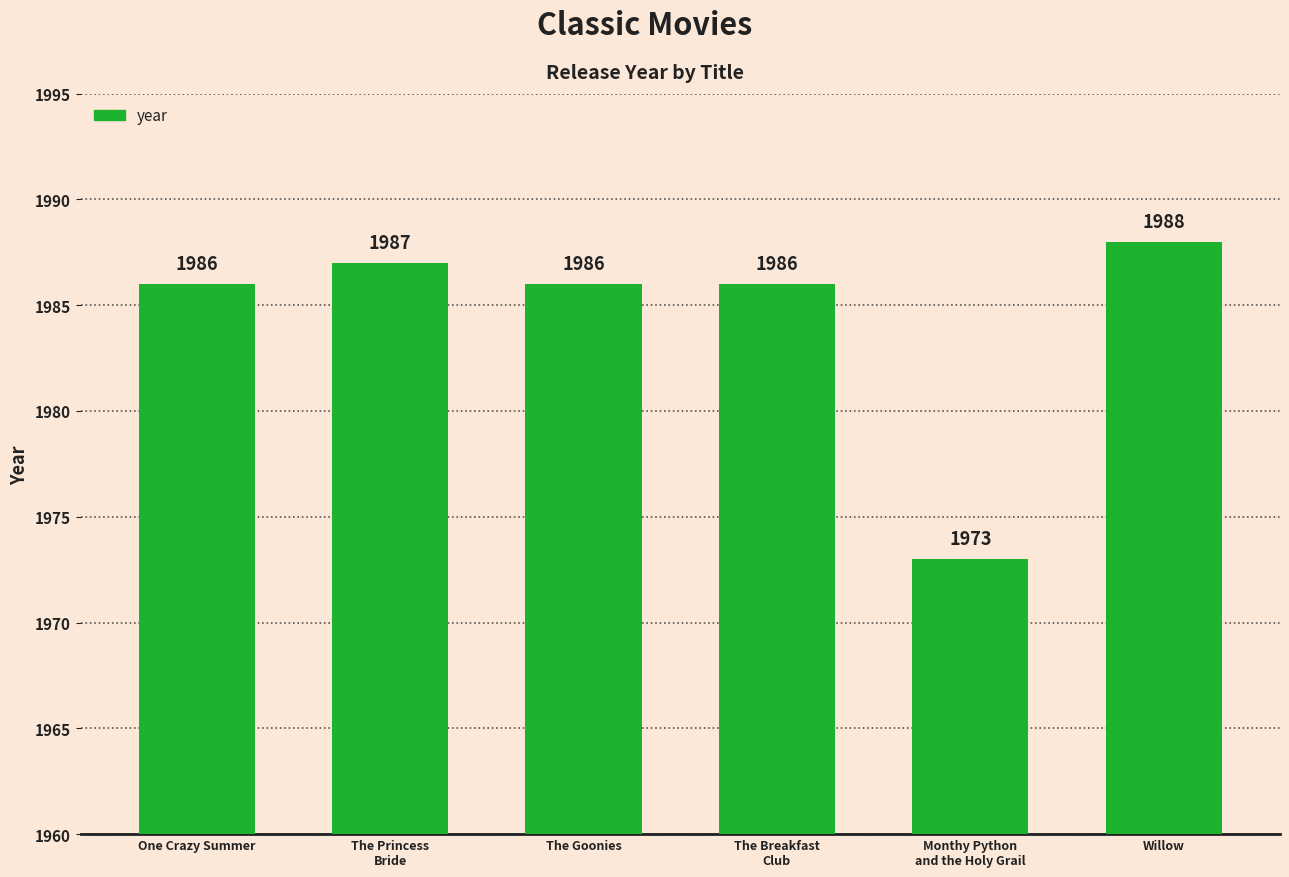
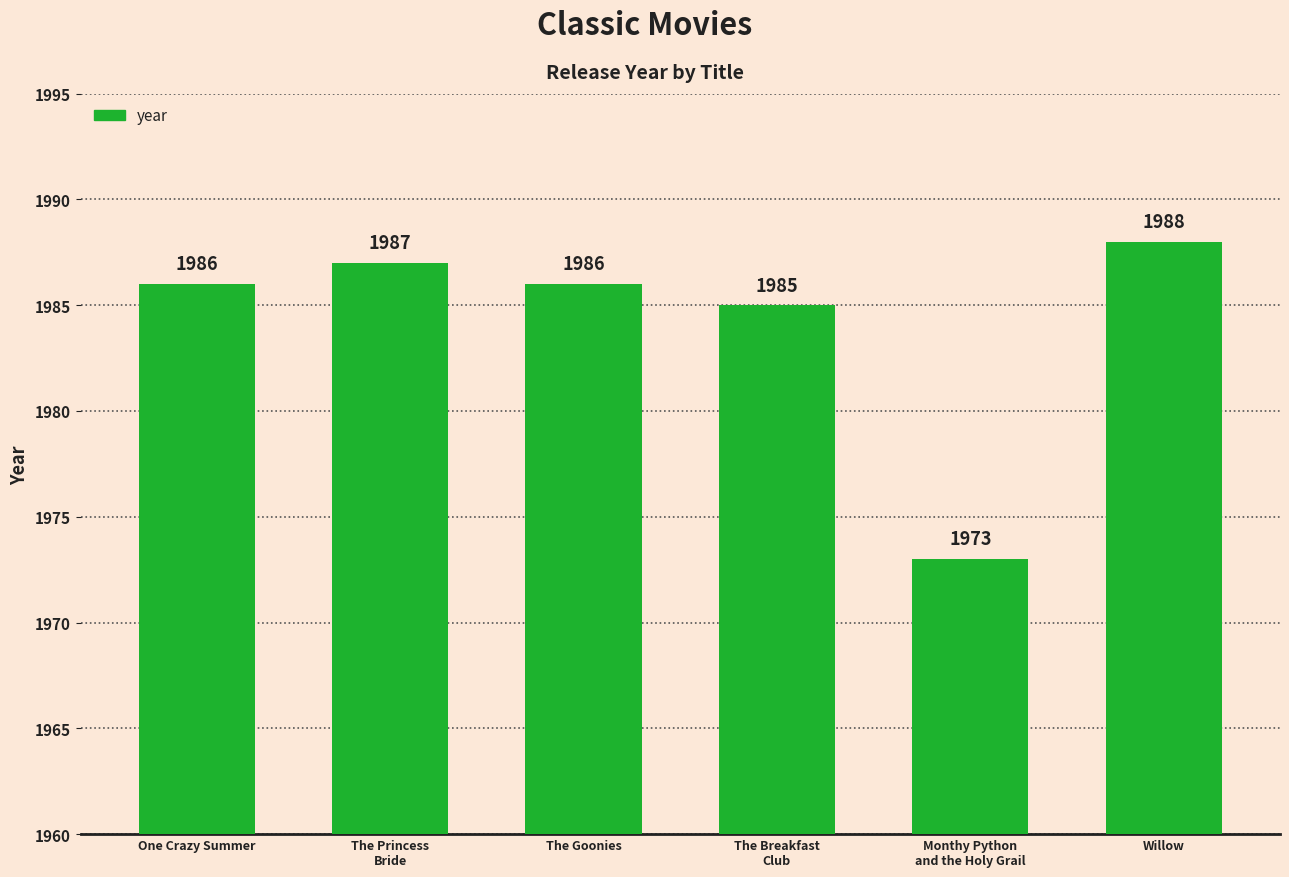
The Breakfast Club: 1986 -> 1985
